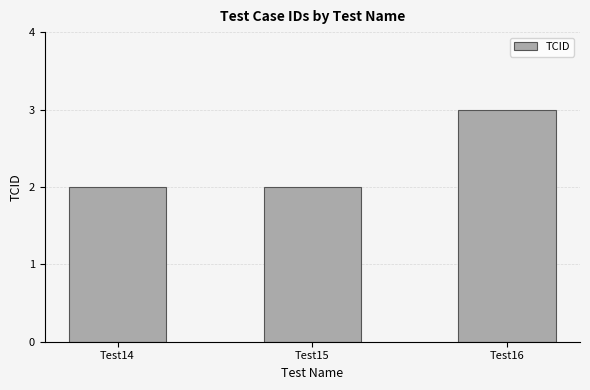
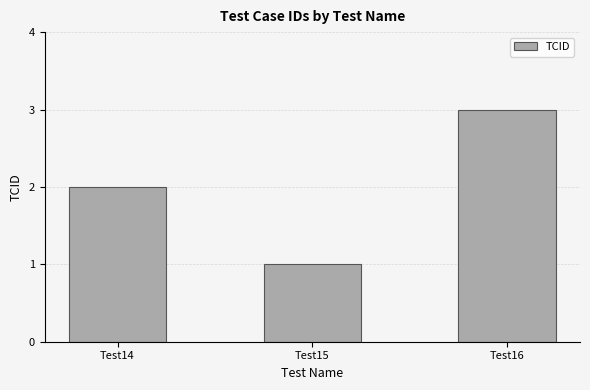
Test15: 2 -> 1
